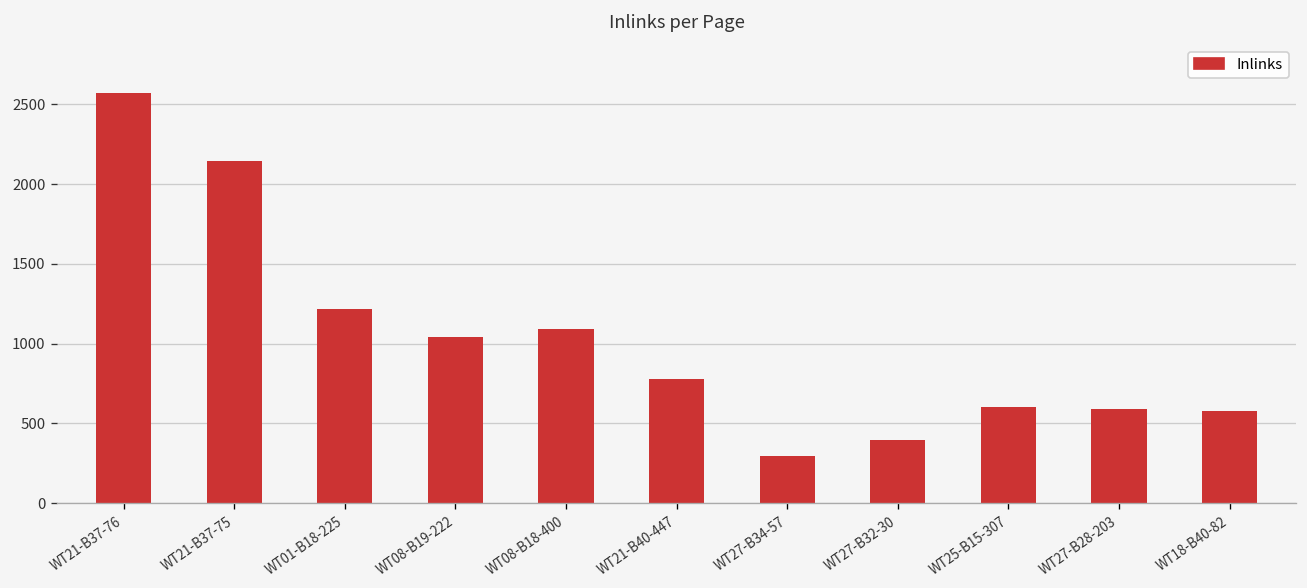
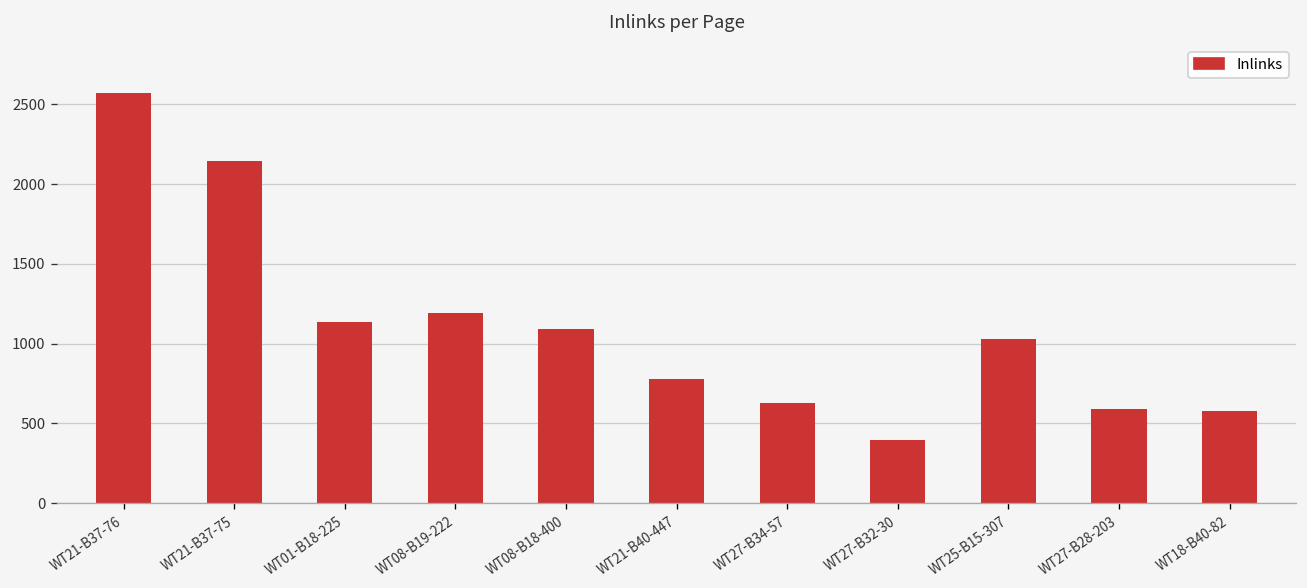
WT01-B18-225: 1220 -> 1140
WT08-B19-222: 1040 -> 1190
WT27-B34-57: 290 -> 630
WT25-B15-307: 610 -> 1030
